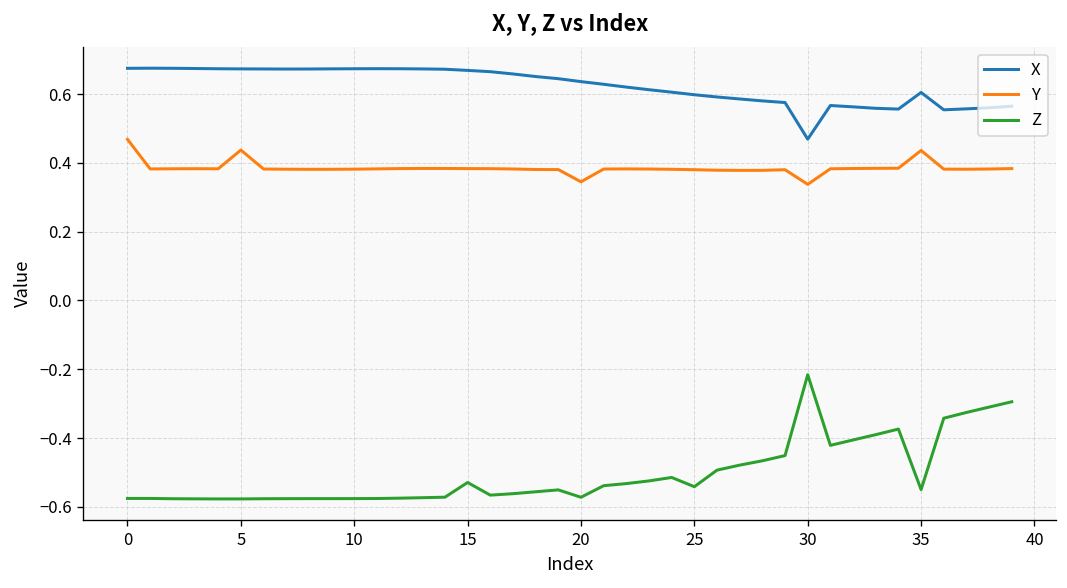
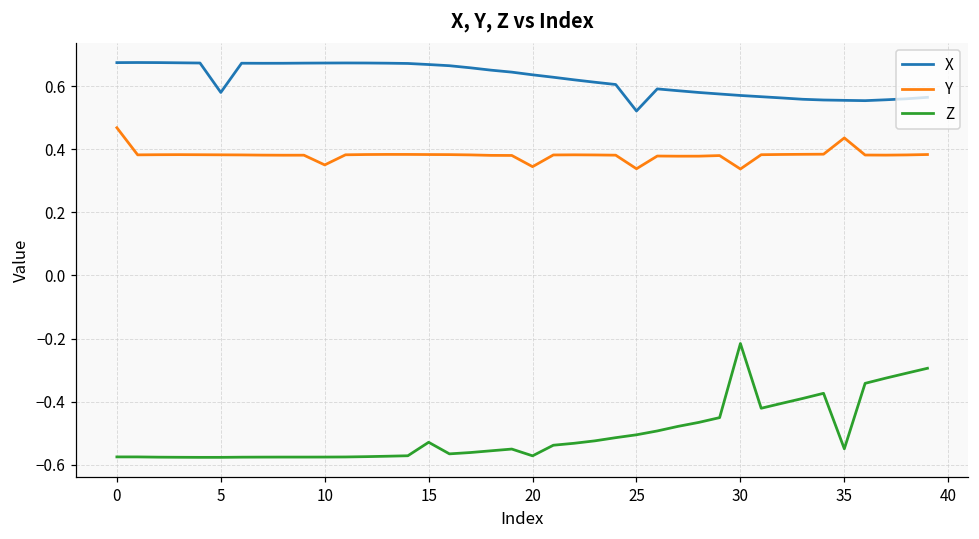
X, 5: 0.67 -> 0.58
Y, 5: 0.44 -> 0.38
Y, 10: 0.38 -> 0.35
X, 25: 0.60 -> 0.52
Y, 25: 0.38 -> 0.34
Z, 25: -0.54 -> -0.51
X, 30: 0.47 -> 0.57
X, 35: 0.60 -> 0.56
